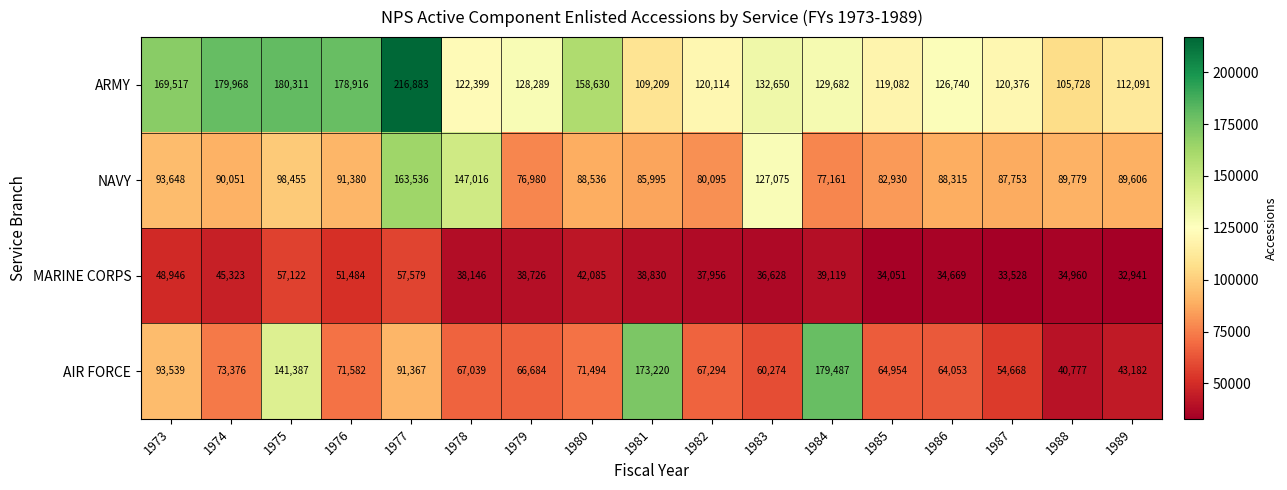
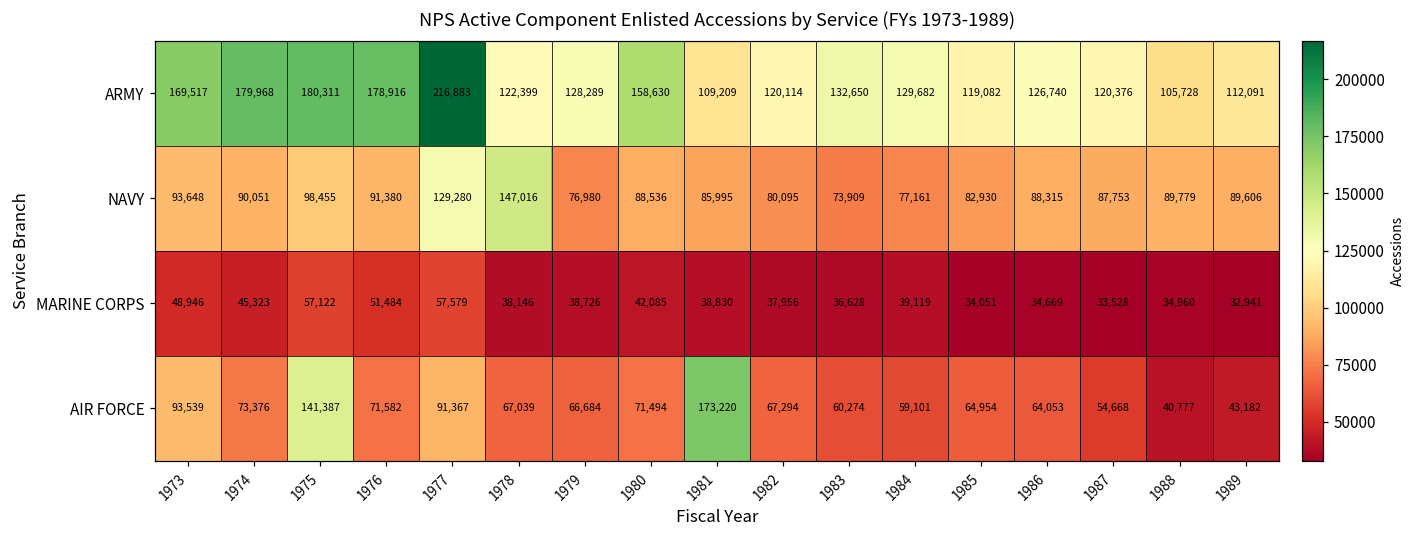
NAVY, 1977: 163,536 -> 129,280
NAVY, 1983: 127,075 -> 73,909
AIR FORCE, 1984: 179,487 -> 59,101
